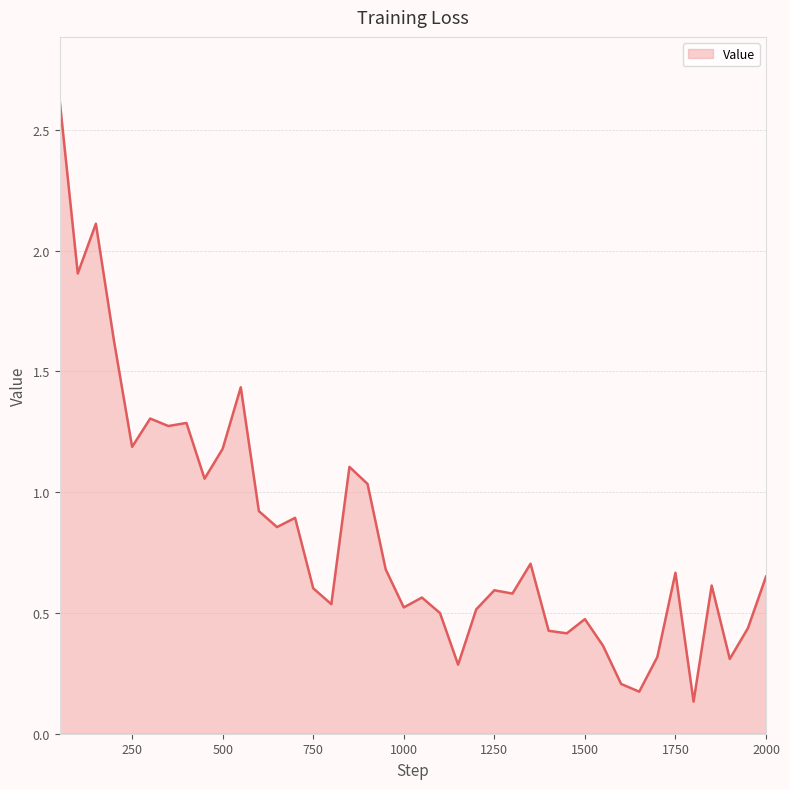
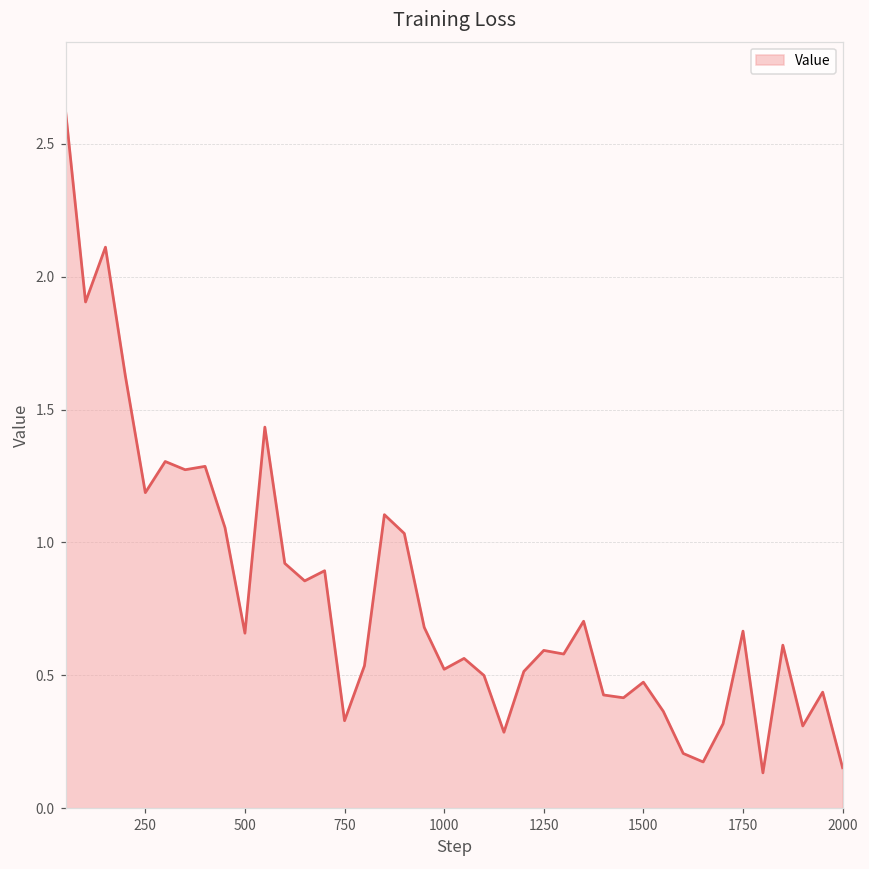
500: 1.18 -> 0.66
750: 0.60 -> 0.33
2000: 0.65 -> 0.15
